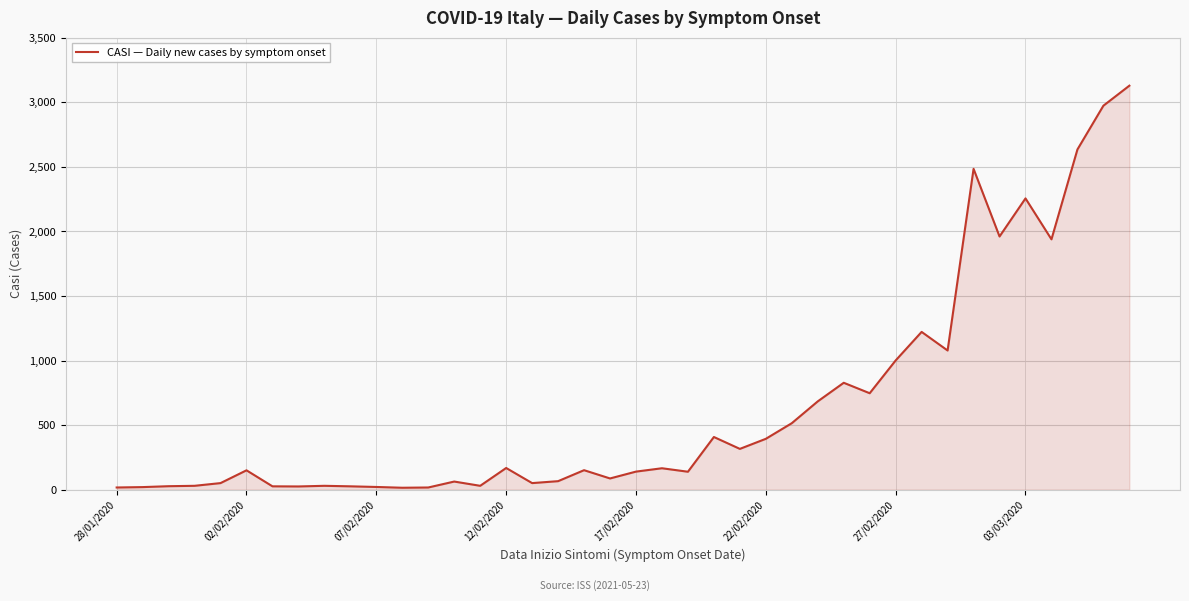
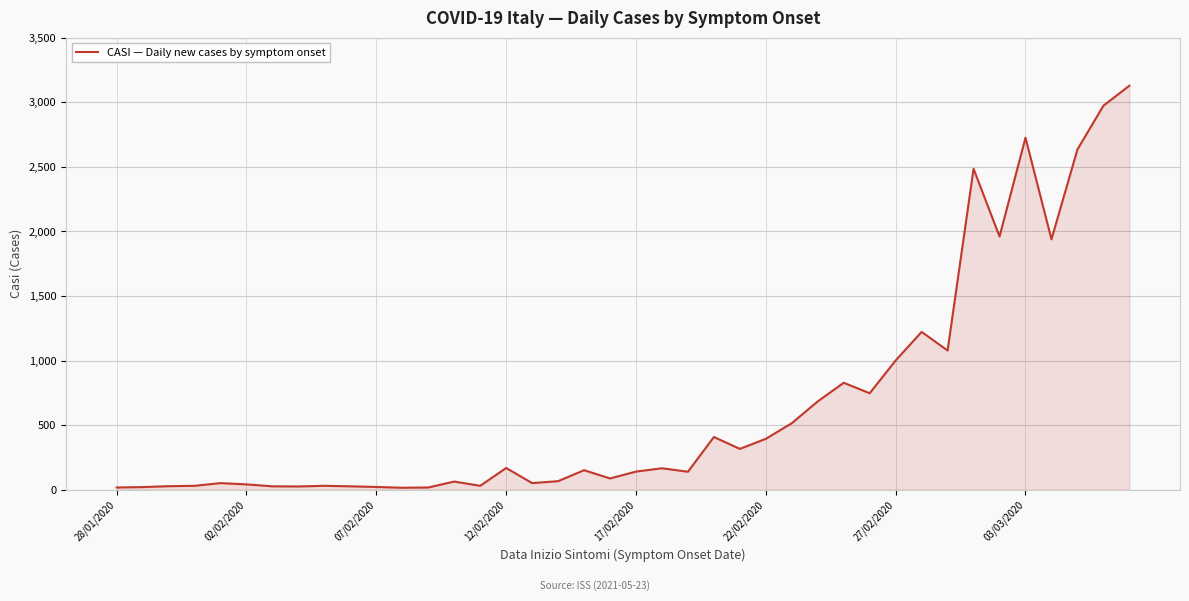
02/02/2020: 150 -> 40
03/03/2020: 2,260 -> 2,730
